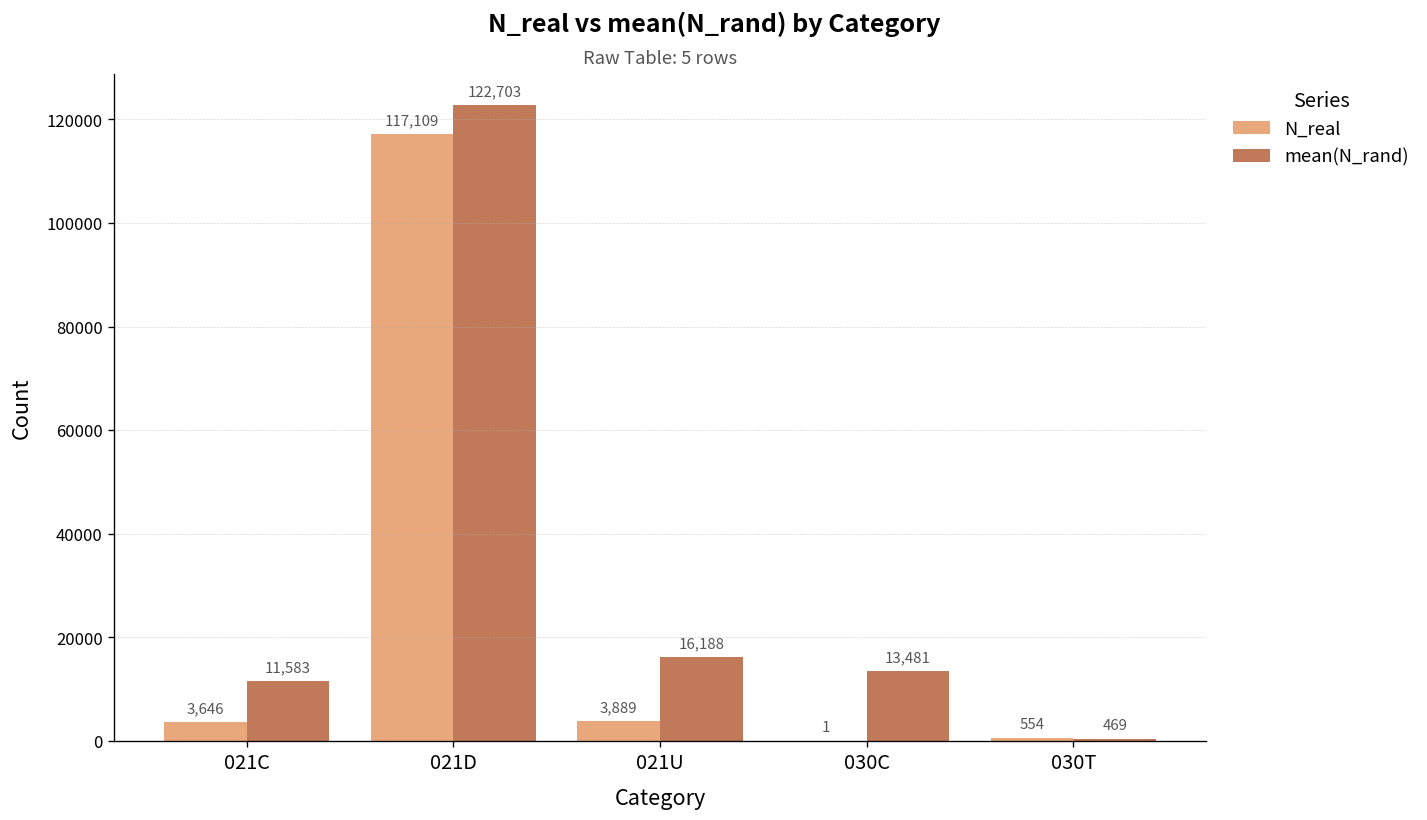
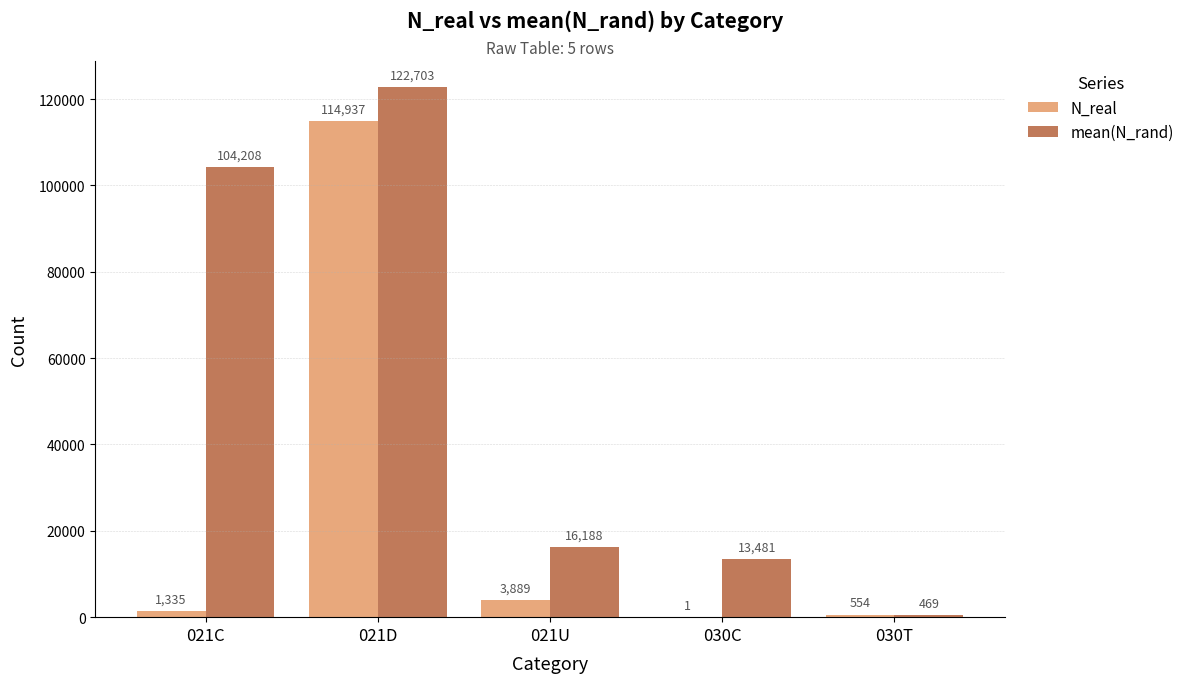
N_real, 021C: 3,646 -> 1,335
mean(N_rand), 021C: 11,583 -> 104,208
N_real, 021D: 117,109 -> 114,937
